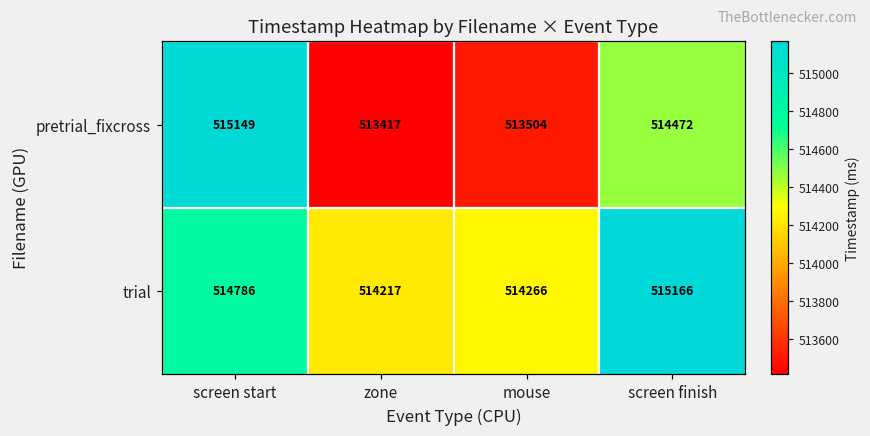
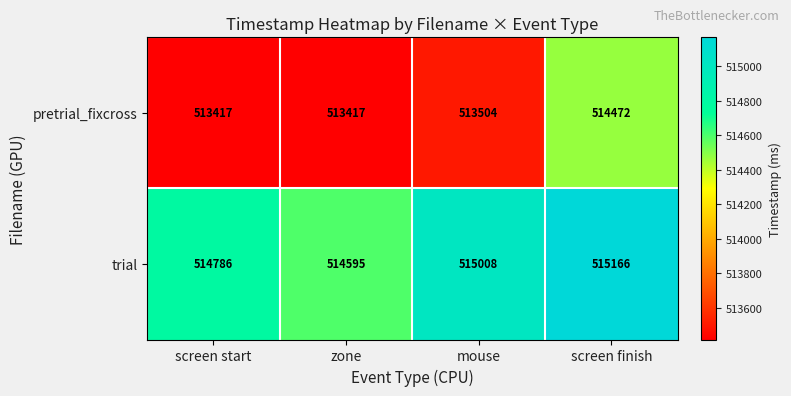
pretrial_fixcross, screen start: 515149 -> 513417
trial, zone: 514217 -> 514595
trial, mouse: 514266 -> 515008
